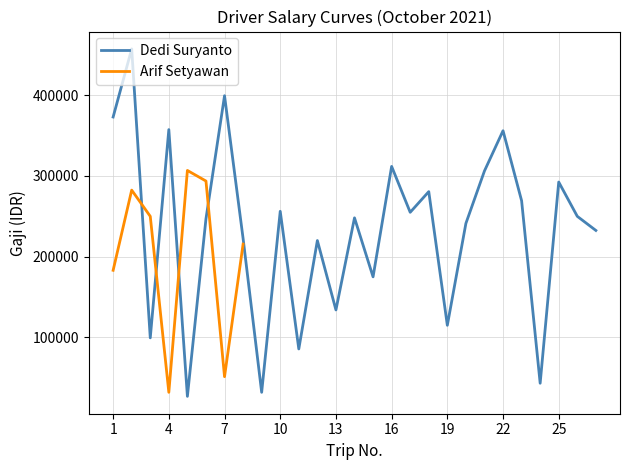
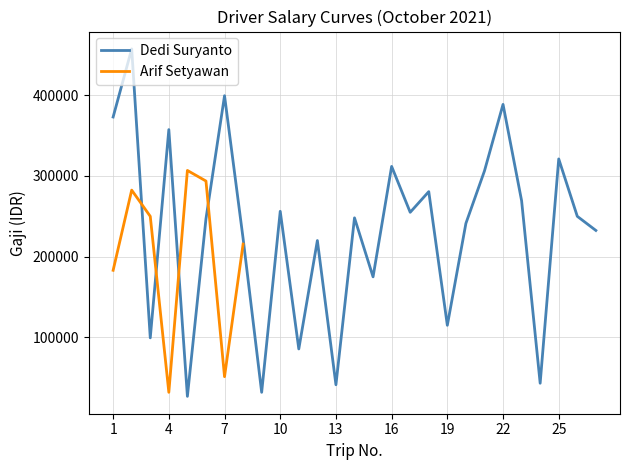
Dedi Suryanto, 13: 130000 -> 40000
Dedi Suryanto, 22: 360000 -> 390000
Dedi Suryanto, 25: 290000 -> 320000
